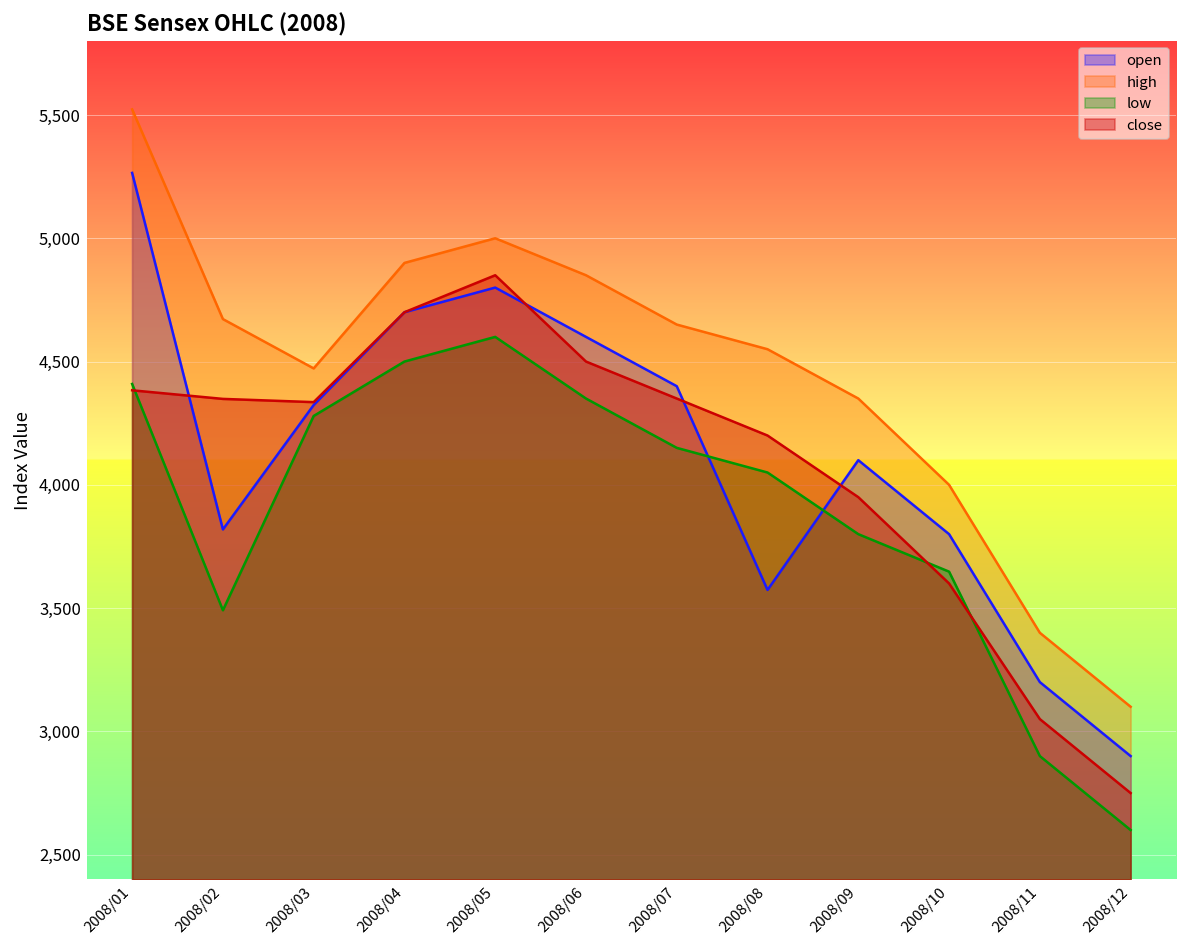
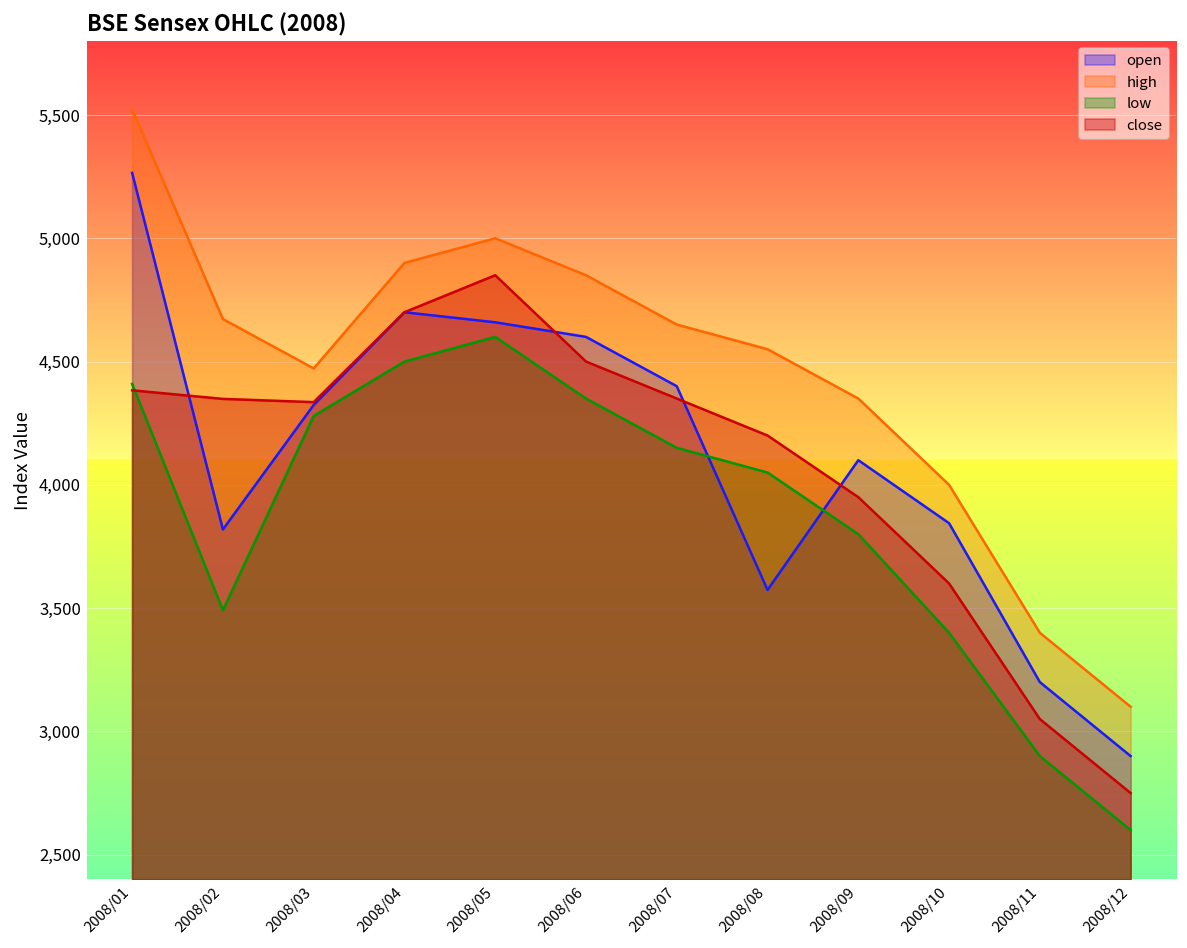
open, 2008/05: 4,800 -> 4,660
open, 2008/10: 3,800 -> 3,840
low, 2008/10: 3,650 -> 3,400
